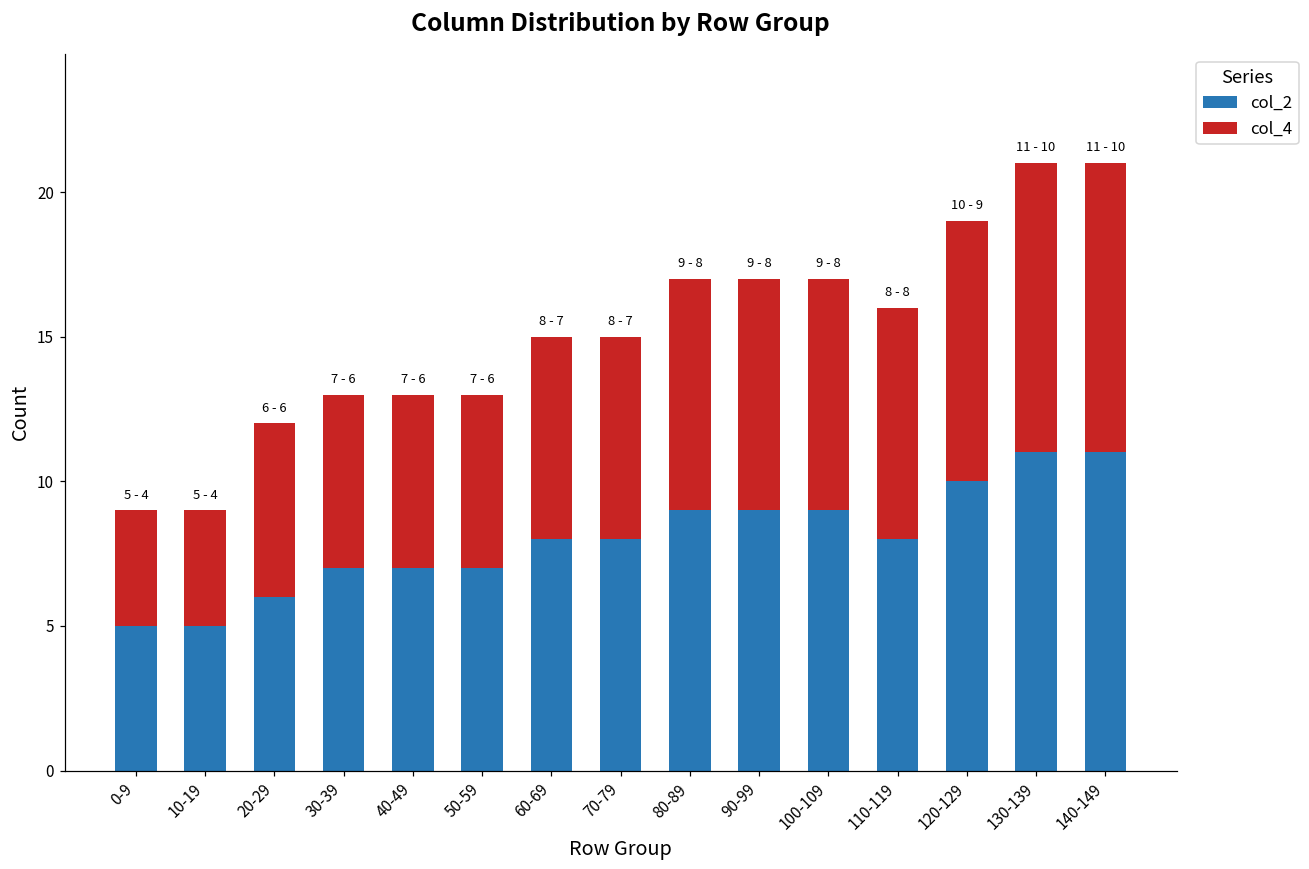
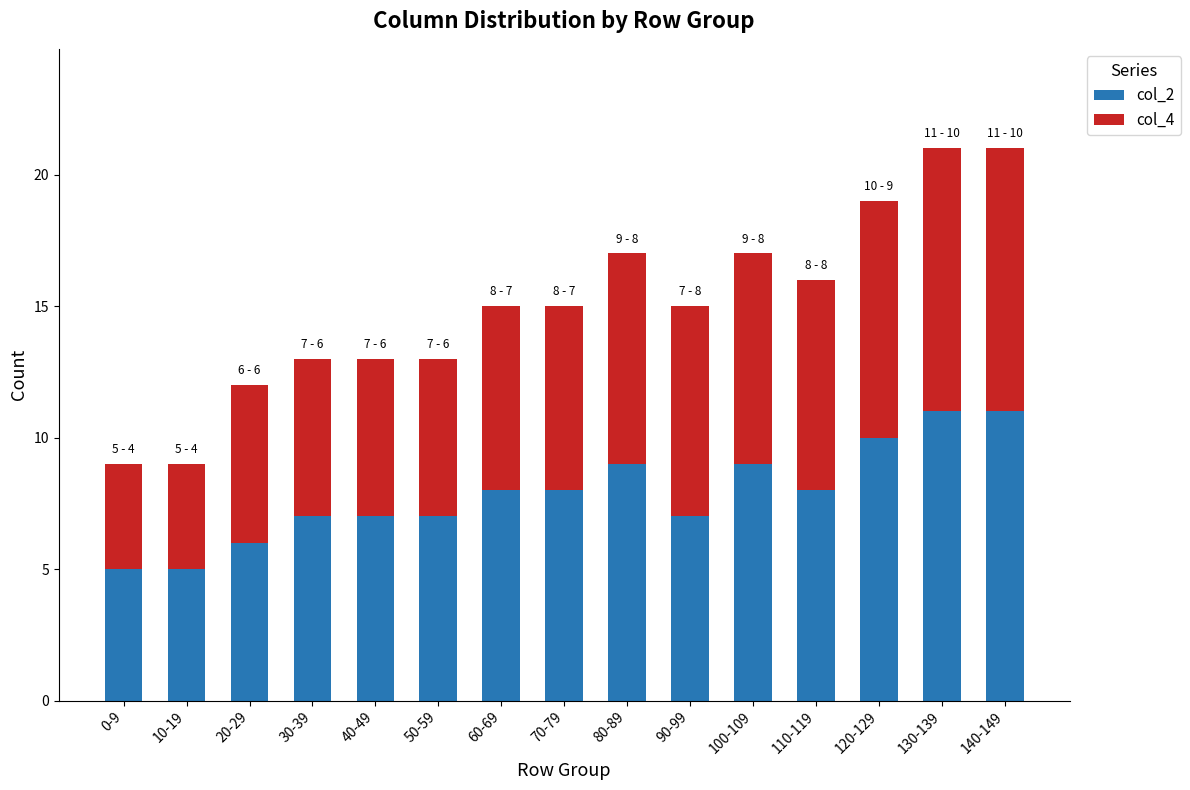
col_2, 90-99: 9 -> 7
